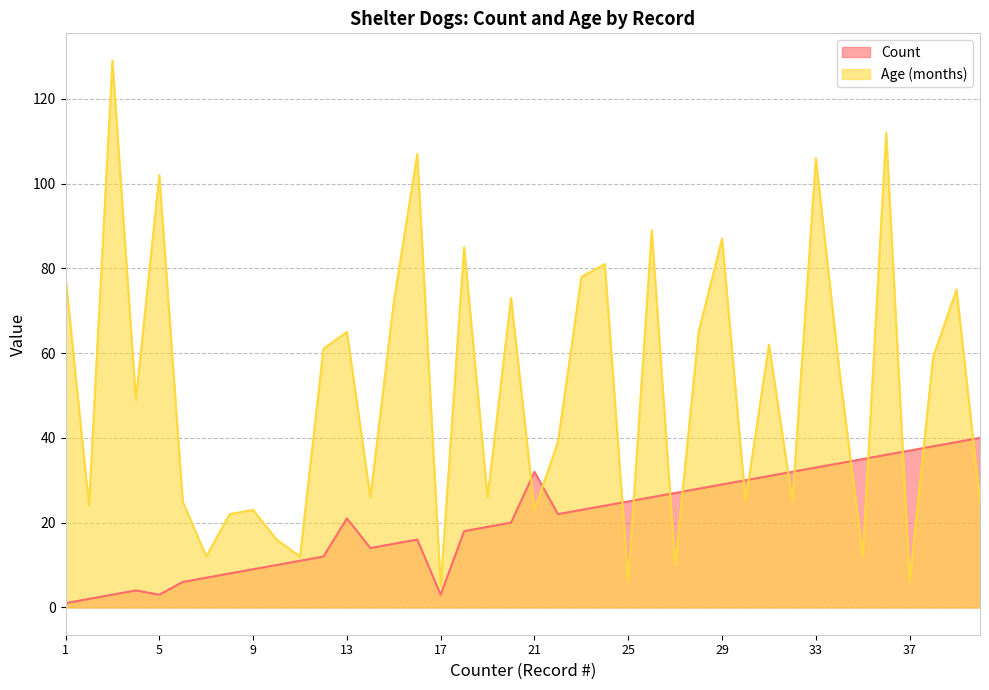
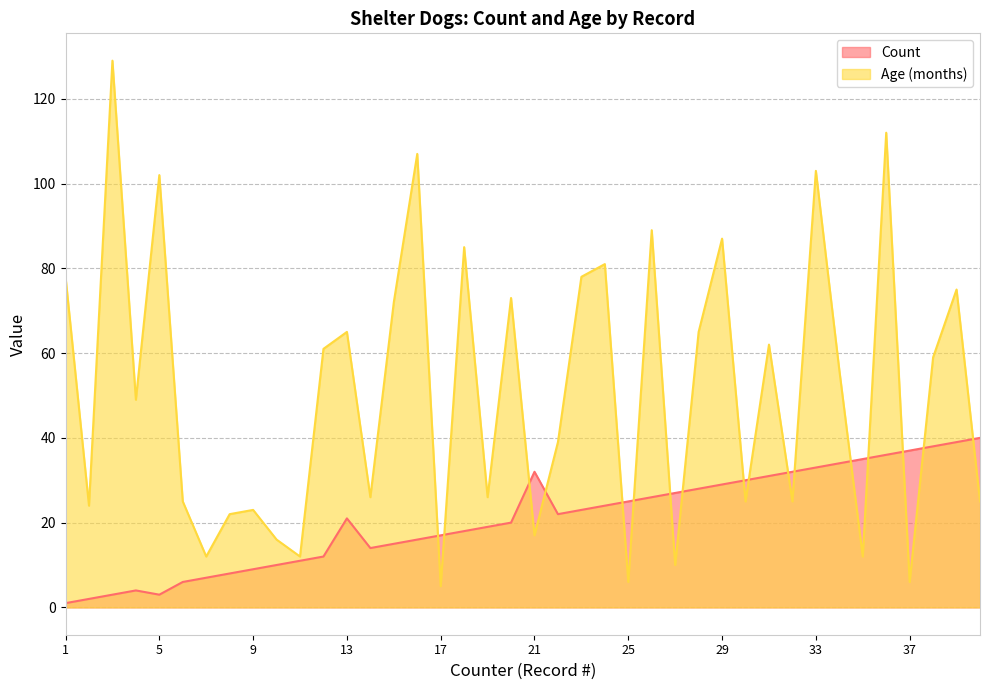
Count, 17: 3 -> 17
Age (months), 21: 23 -> 17
Age (months), 33: 106 -> 103
